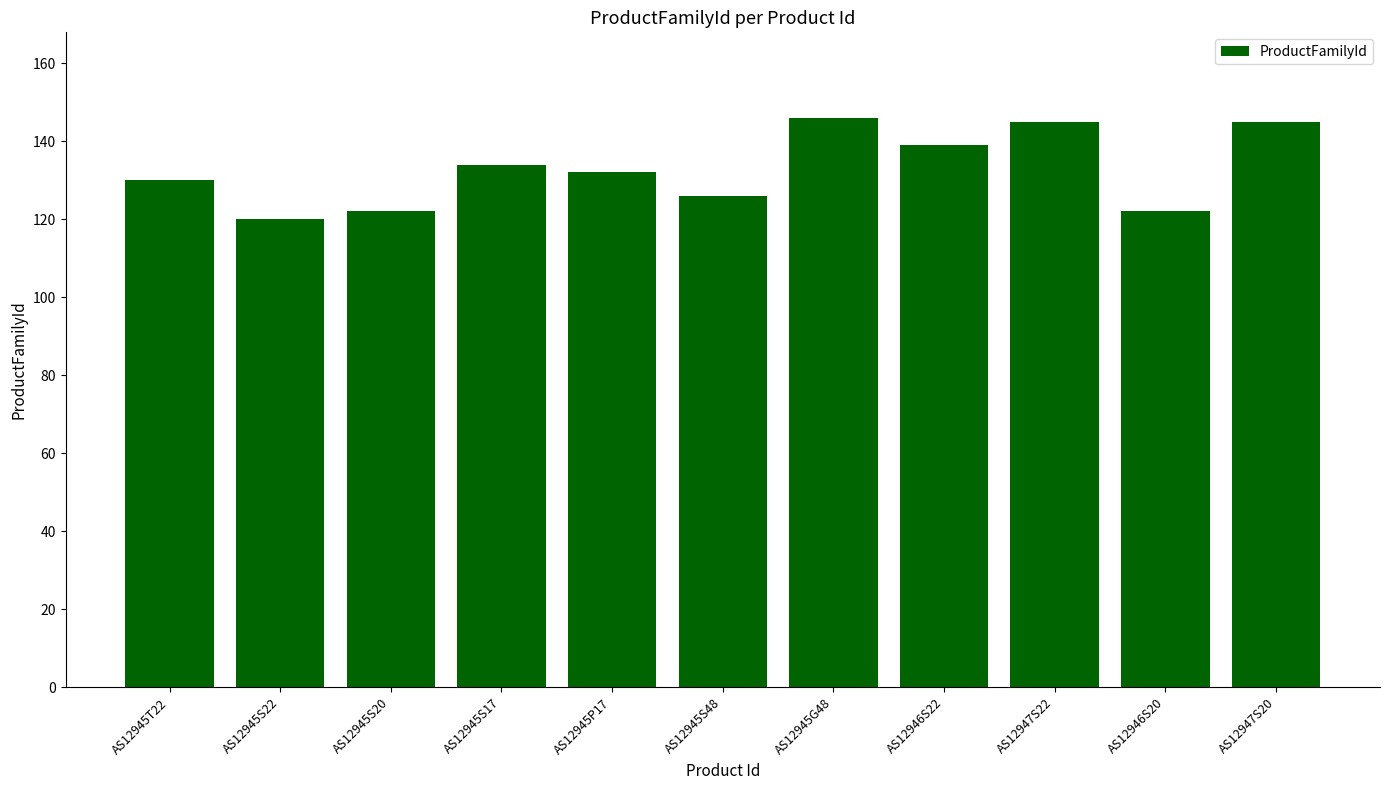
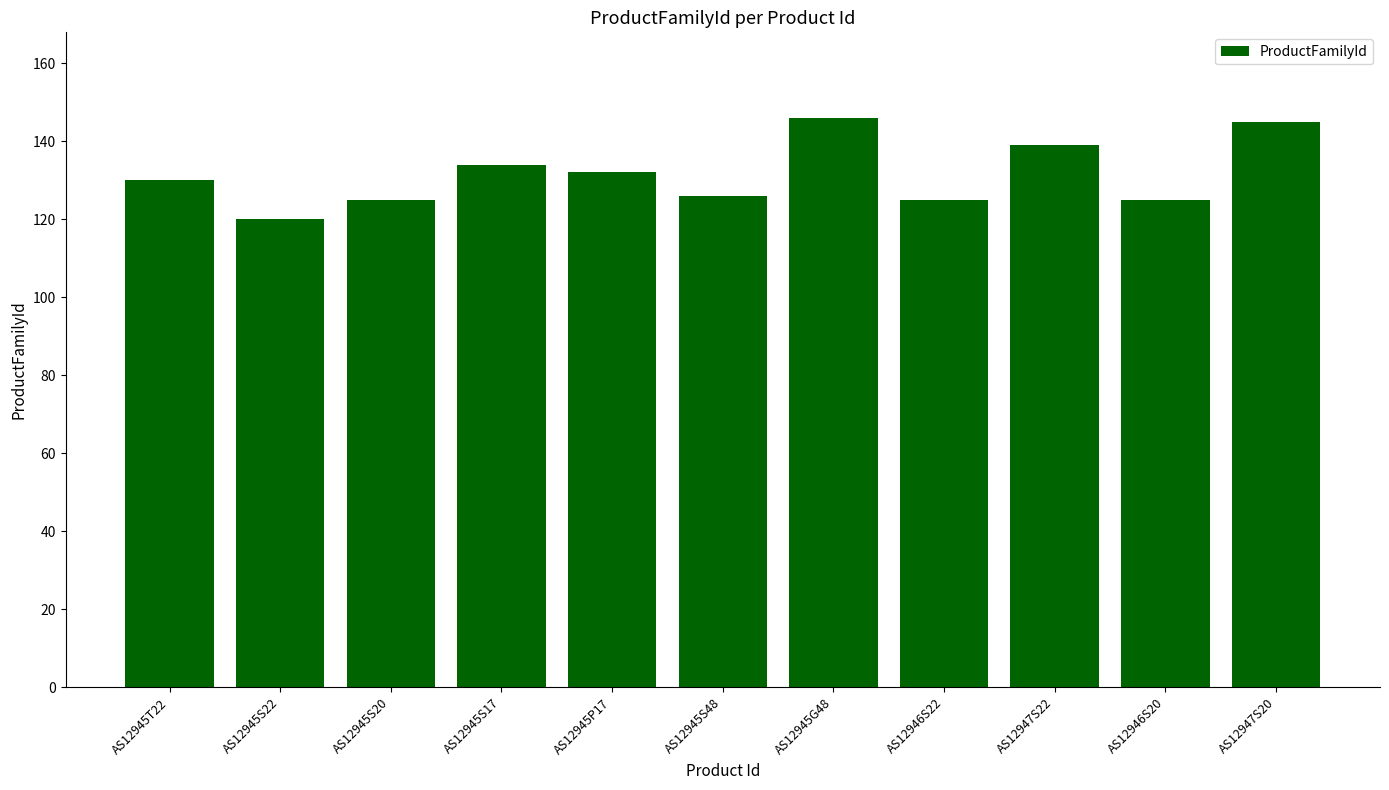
AS12945S20: 122 -> 125
AS12946S22: 139 -> 125
AS12947S22: 145 -> 139
AS12946S20: 122 -> 125
